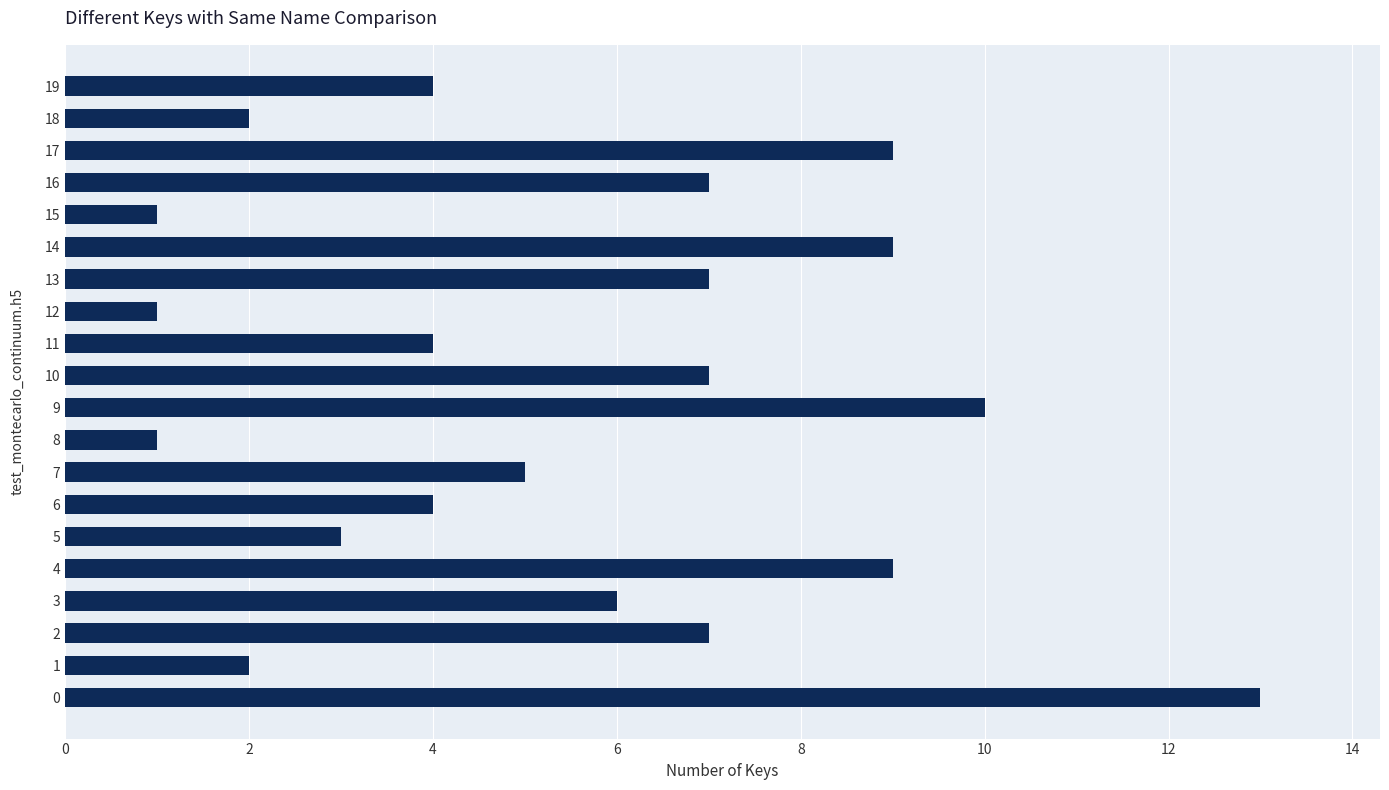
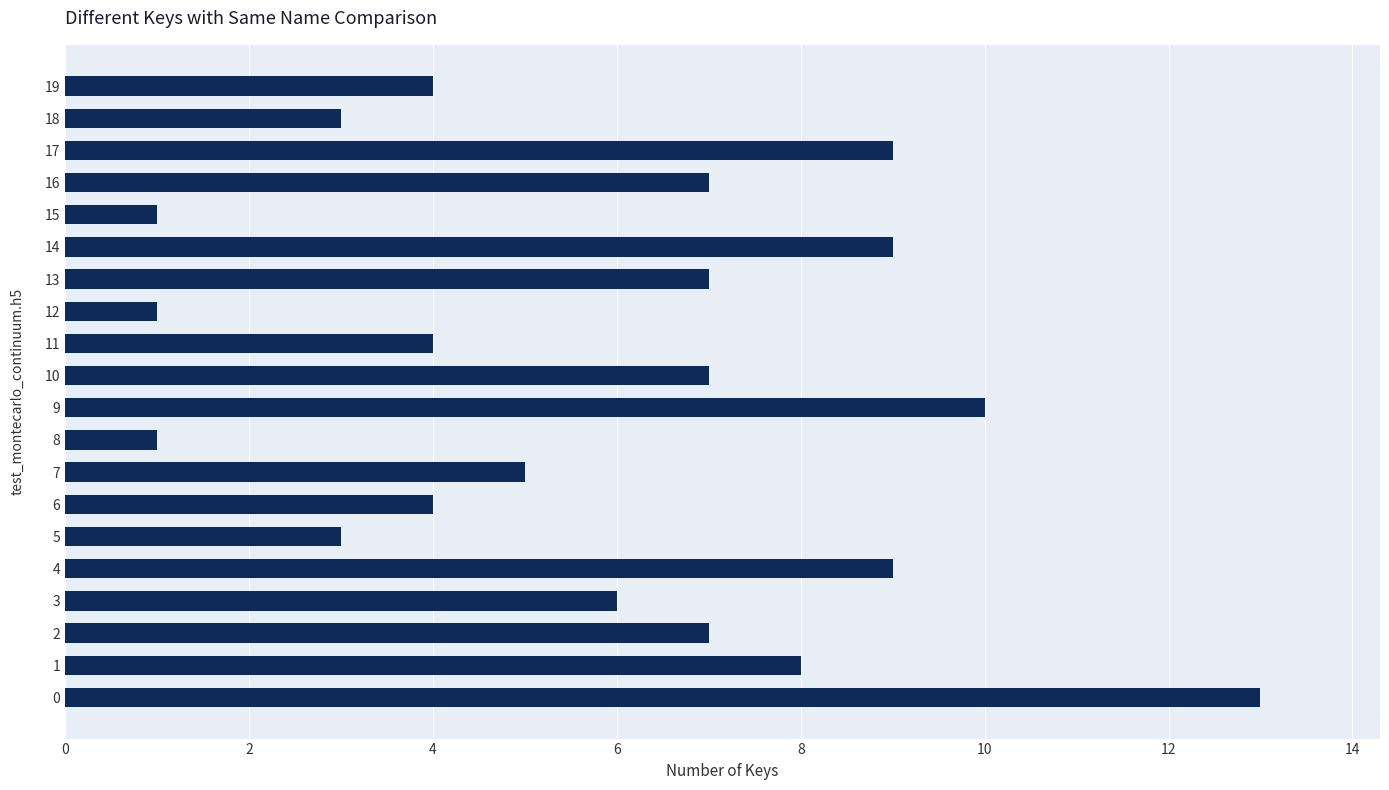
18: 2 -> 3
1: 2 -> 8
